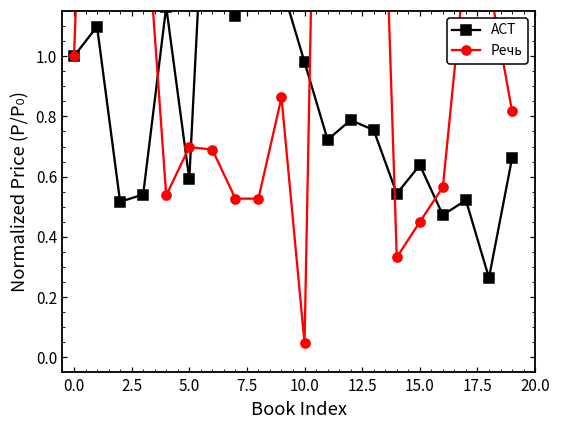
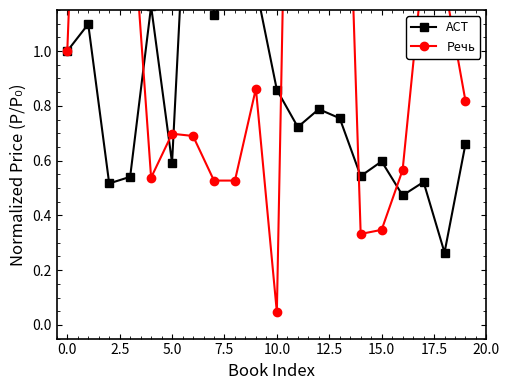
АСТ, 10.0: 0.98 -> 0.86
АСТ, 15.0: 0.64 -> 0.60
Речь, 15.0: 0.45 -> 0.35
